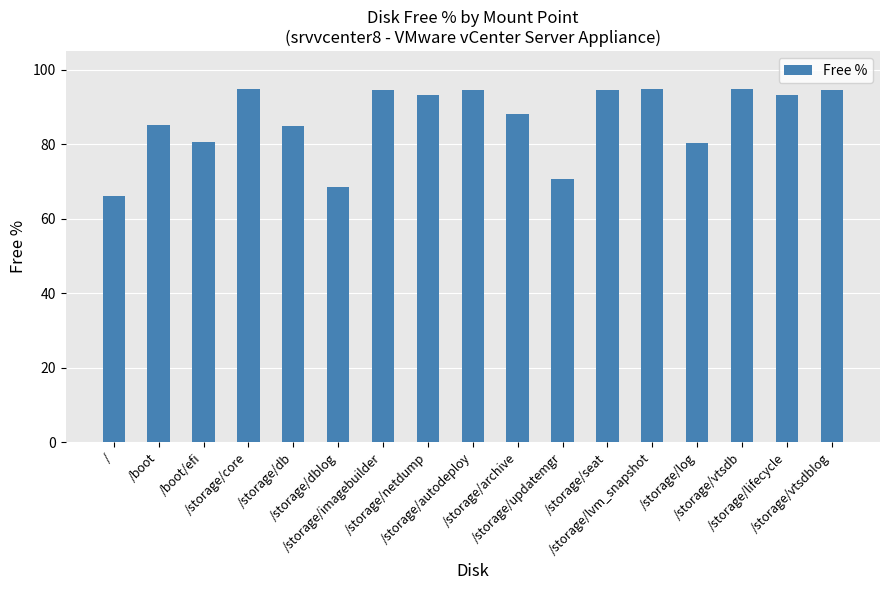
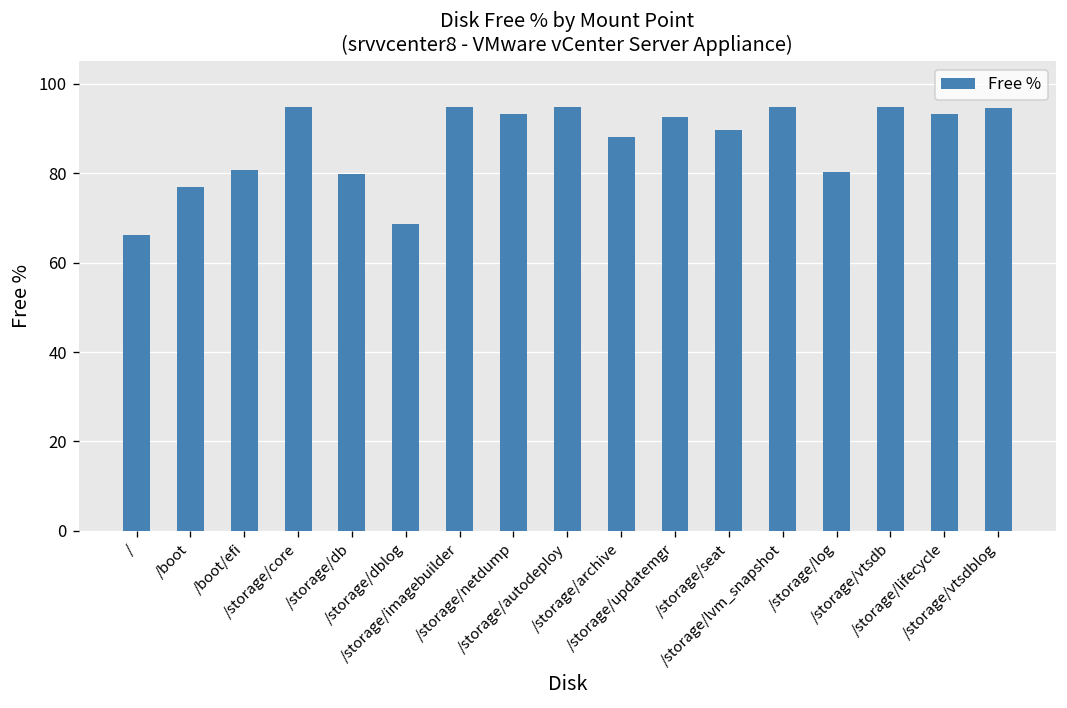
/boot: 85 -> 77
/storage/db: 85 -> 80
/storage/updatemgr: 71 -> 93
/storage/seat: 95 -> 90
